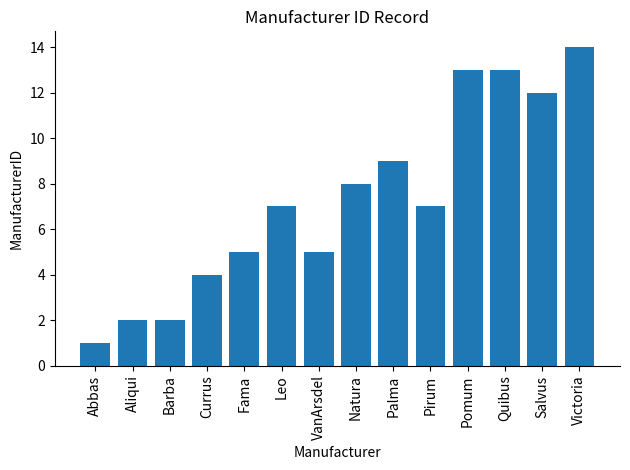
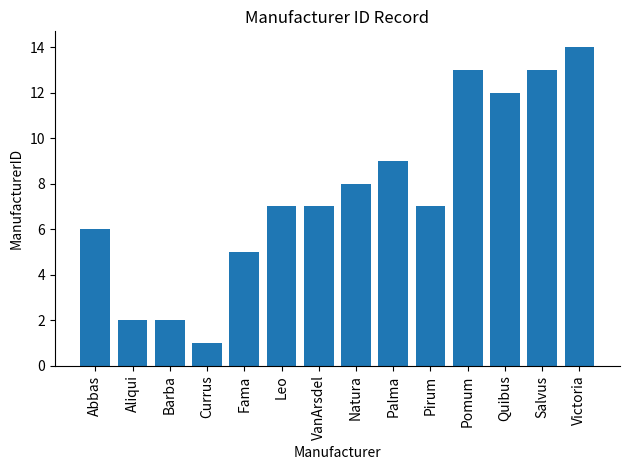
Abbas: 1 -> 6
Currus: 4 -> 1
VanArsdel: 5 -> 7
Quibus: 13 -> 12
Salvus: 12 -> 13
